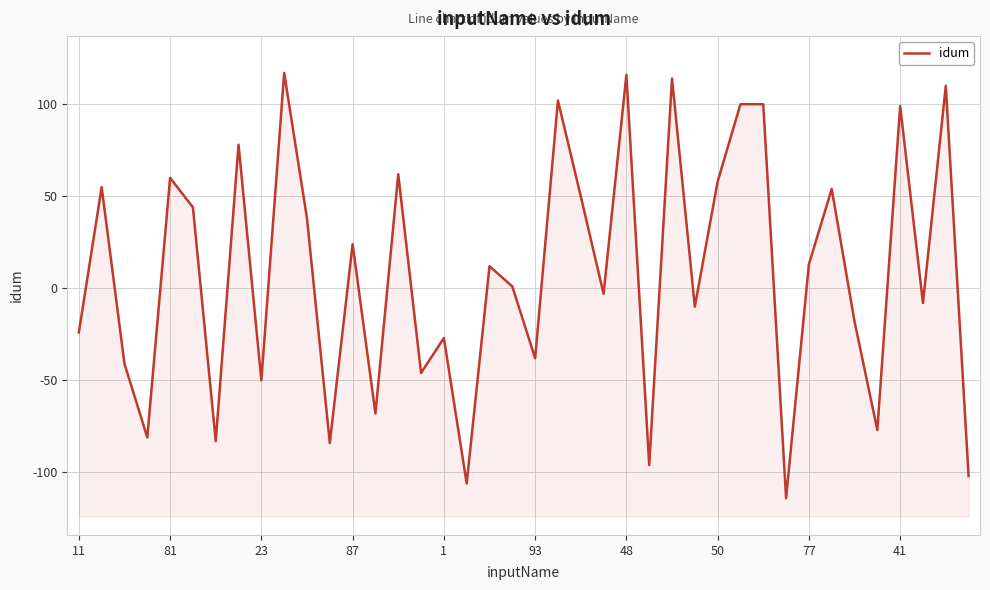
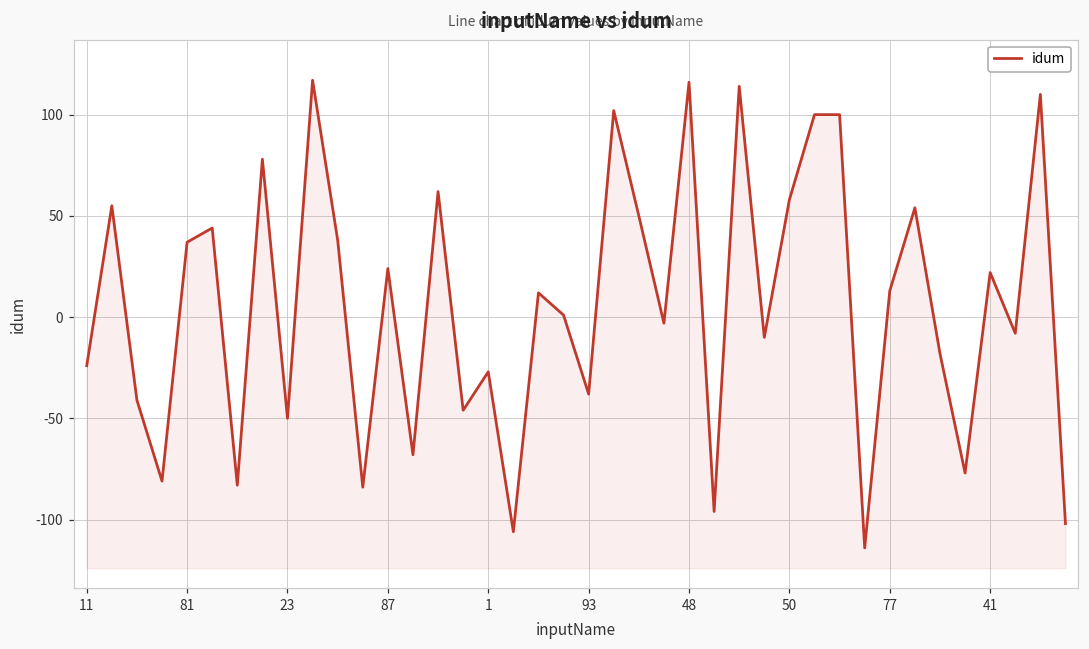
81: 60 -> 37
41: 99 -> 22
